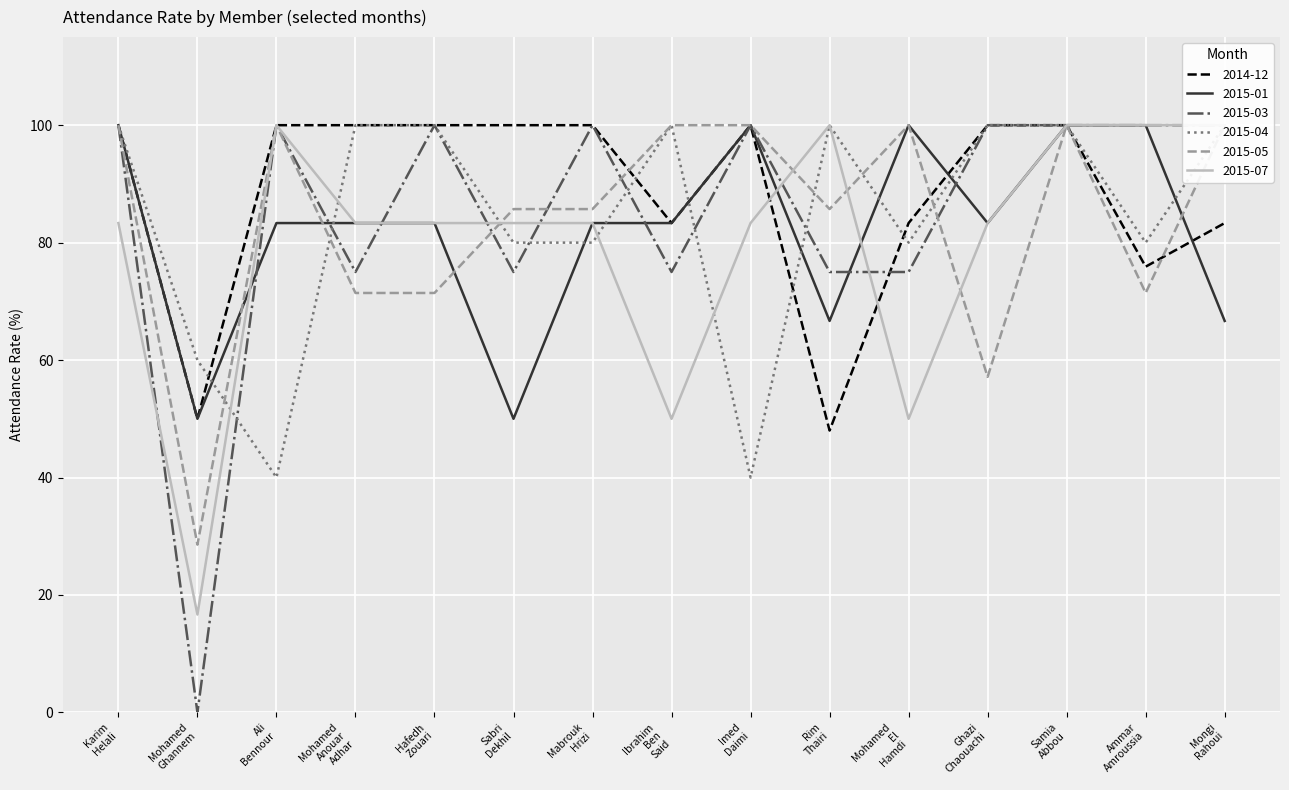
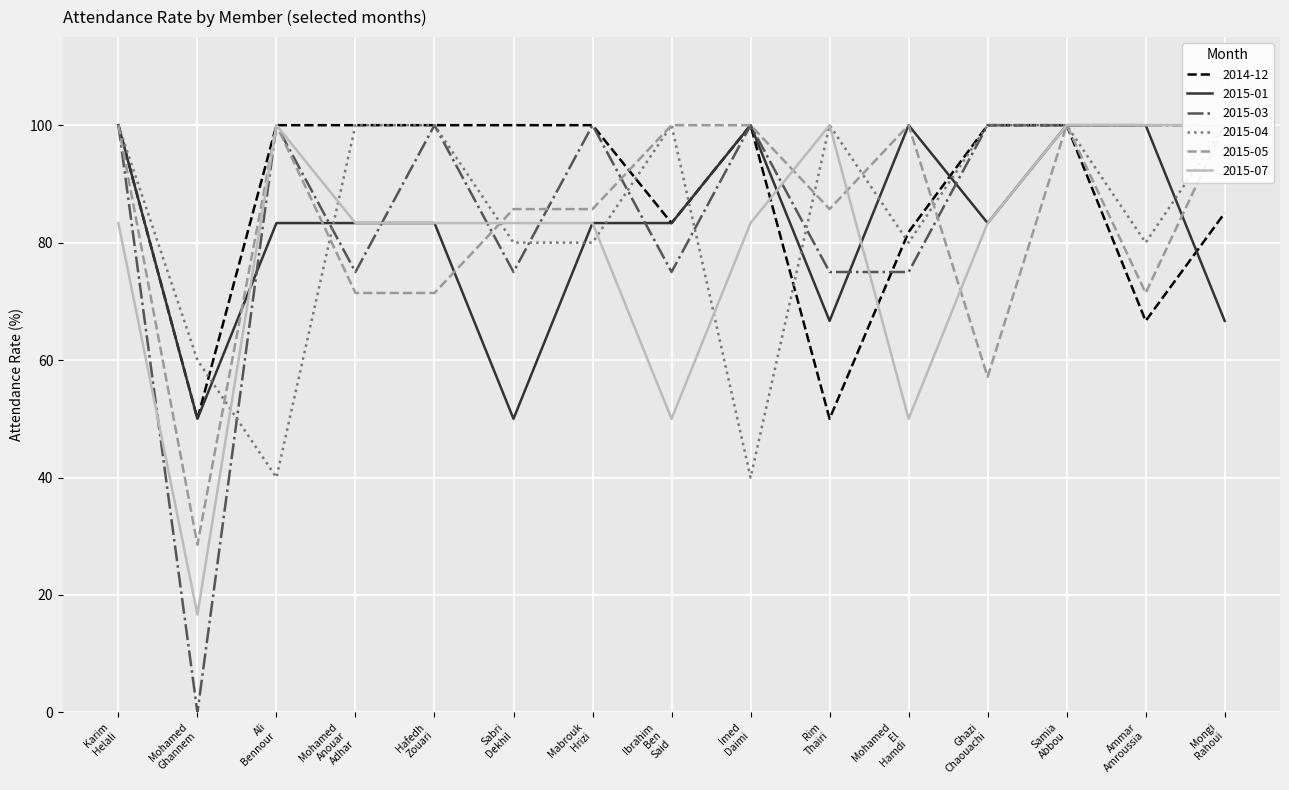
2014-12, Rim Thairi: 48 -> 50
2014-12, Mohamed El Hamdi: 83 -> 82
2014-12, Ammar Amroussia: 76 -> 67
2014-12, Mongi Rahoui: 83 -> 85
